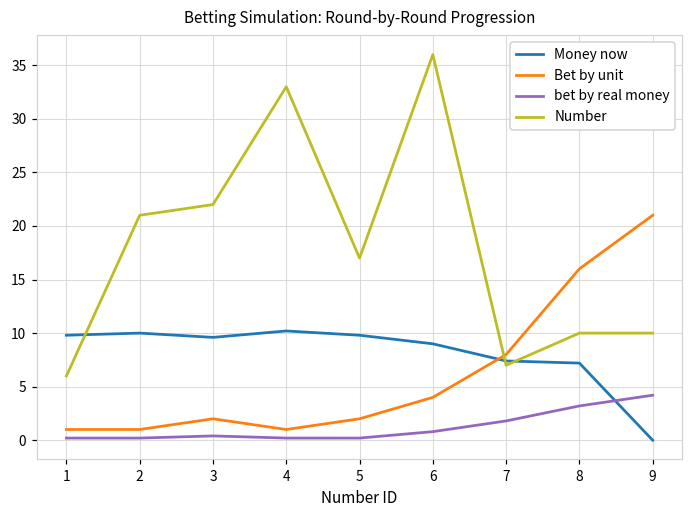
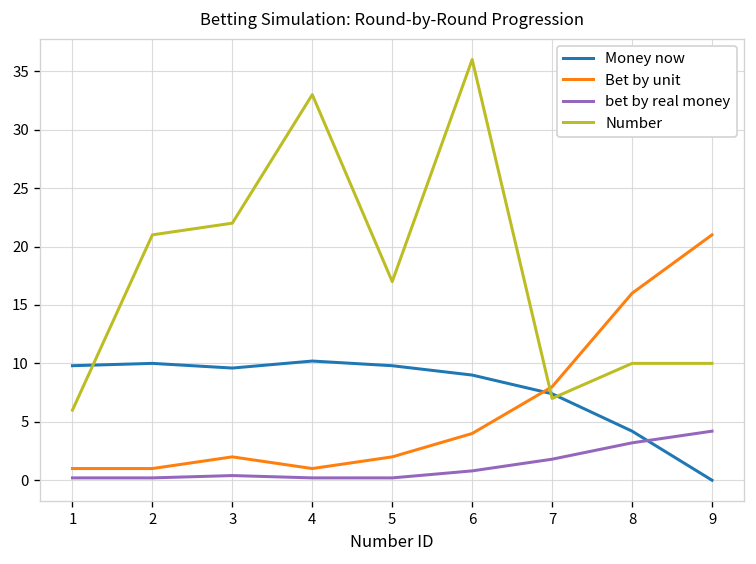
Money now, 8: 7 -> 4
